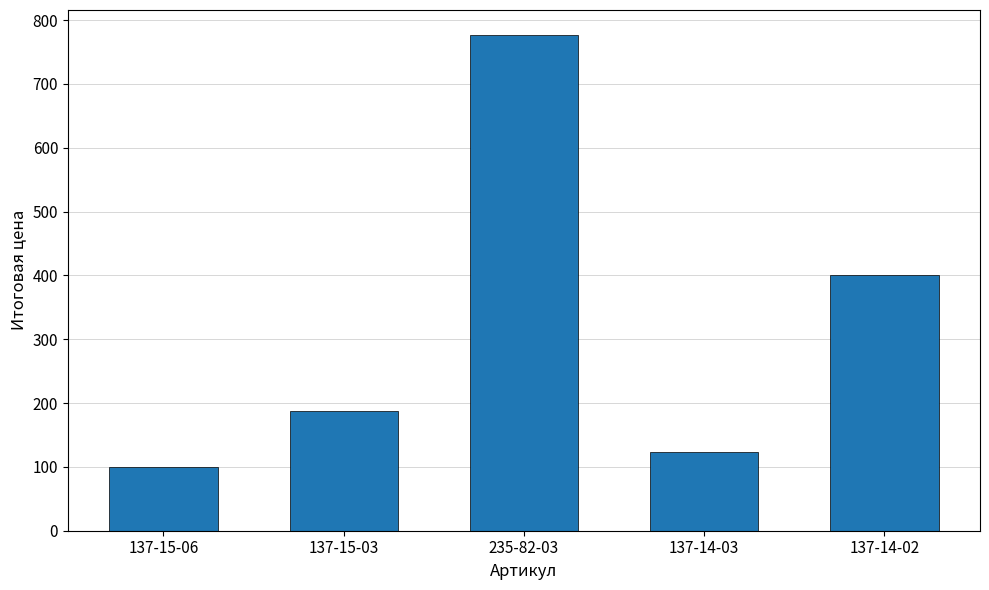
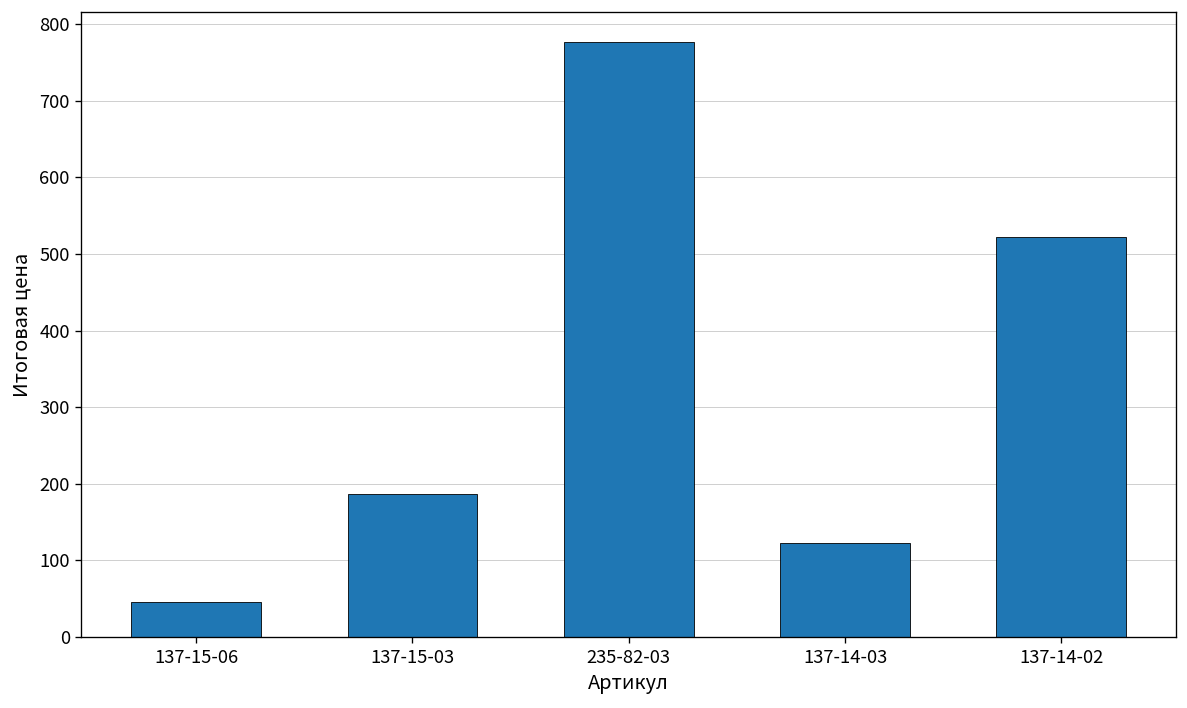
137-15-06: 100 -> 50
137-14-02: 400 -> 520
